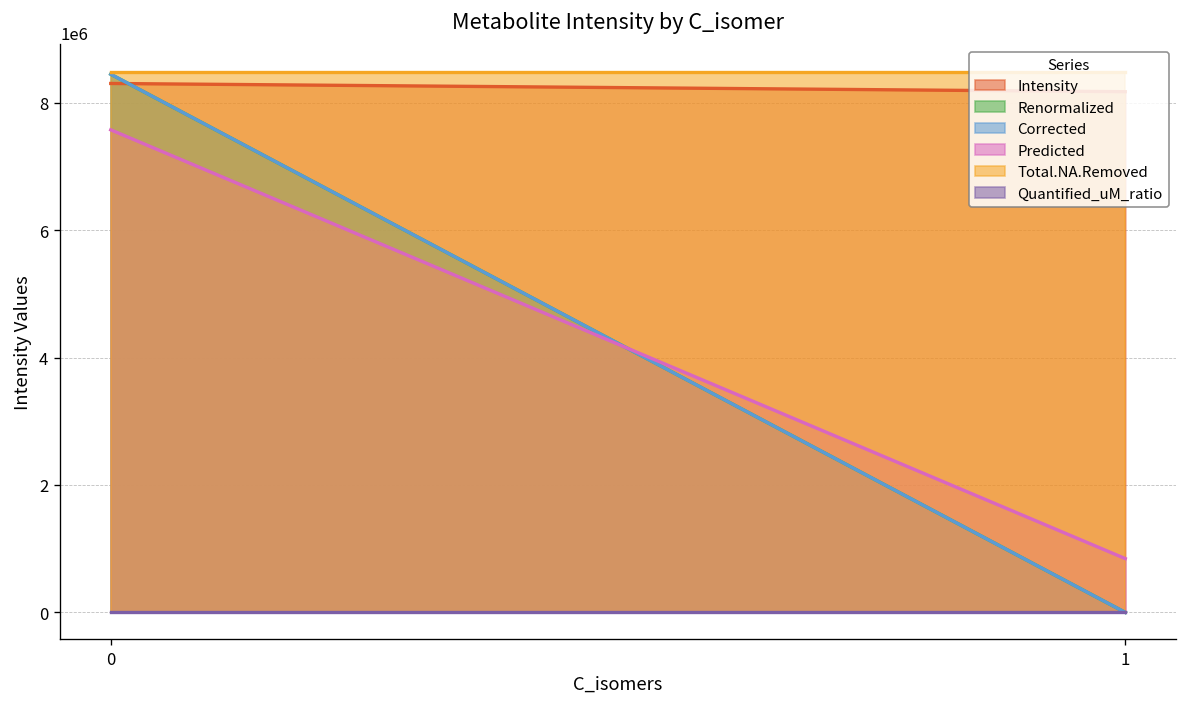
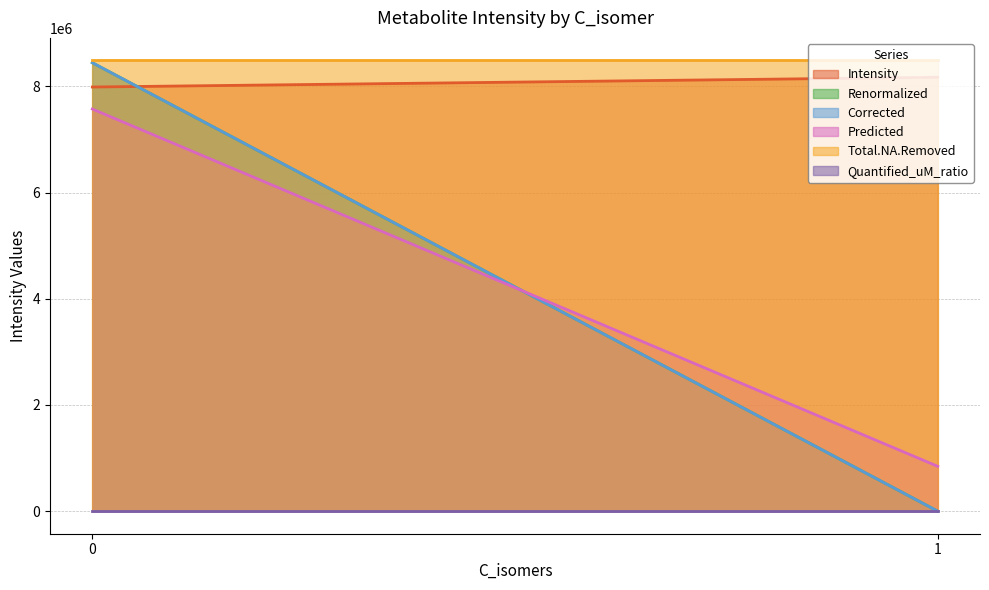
Intensity, 0: 8300000 -> 8000000
